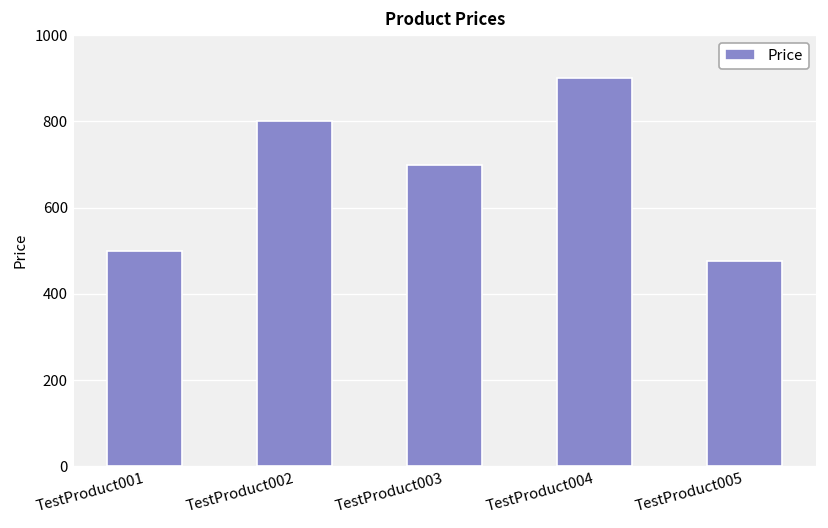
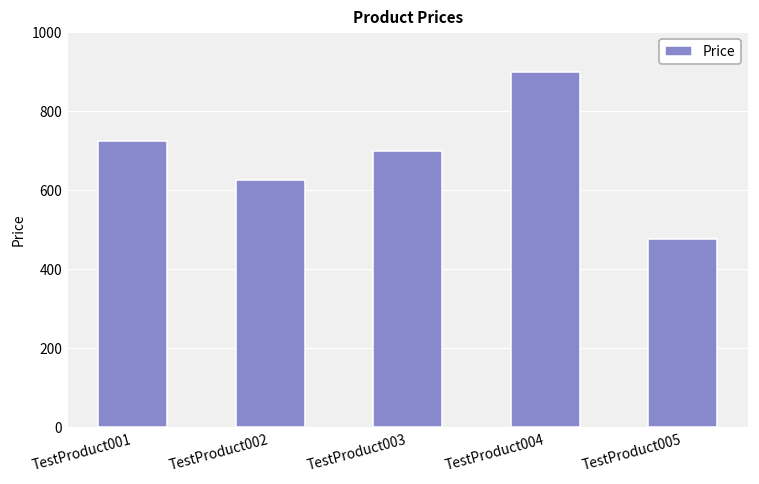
TestProduct001: 500 -> 720
TestProduct002: 800 -> 630
